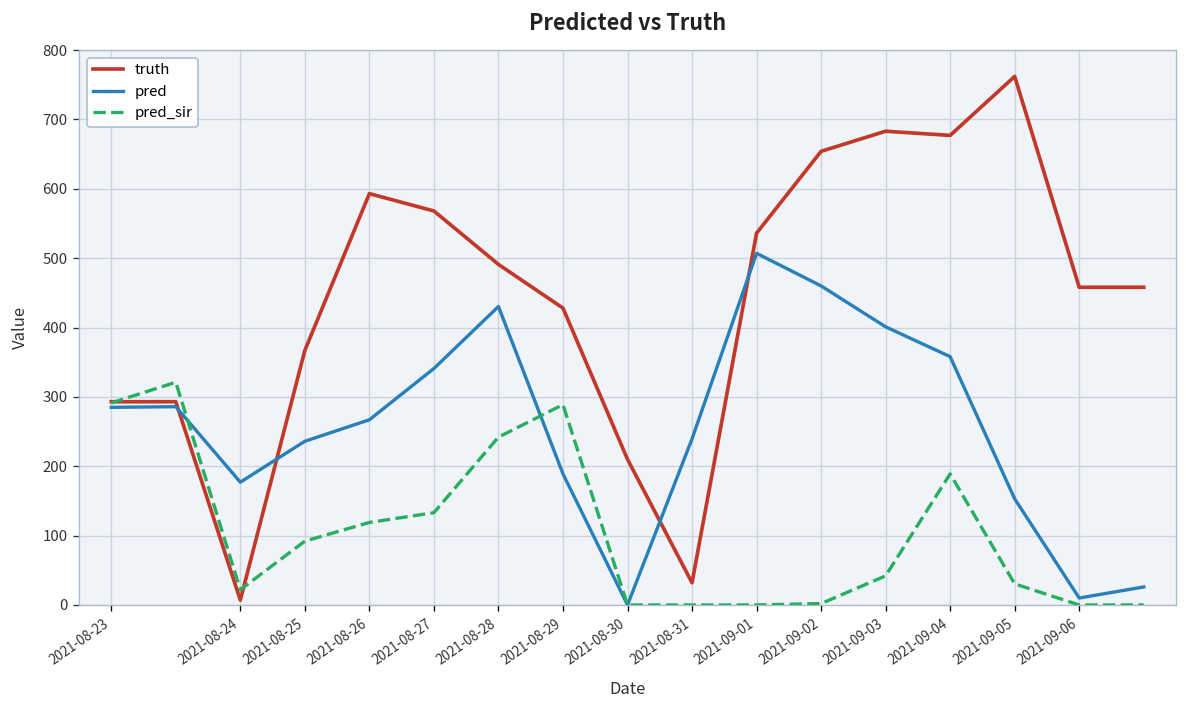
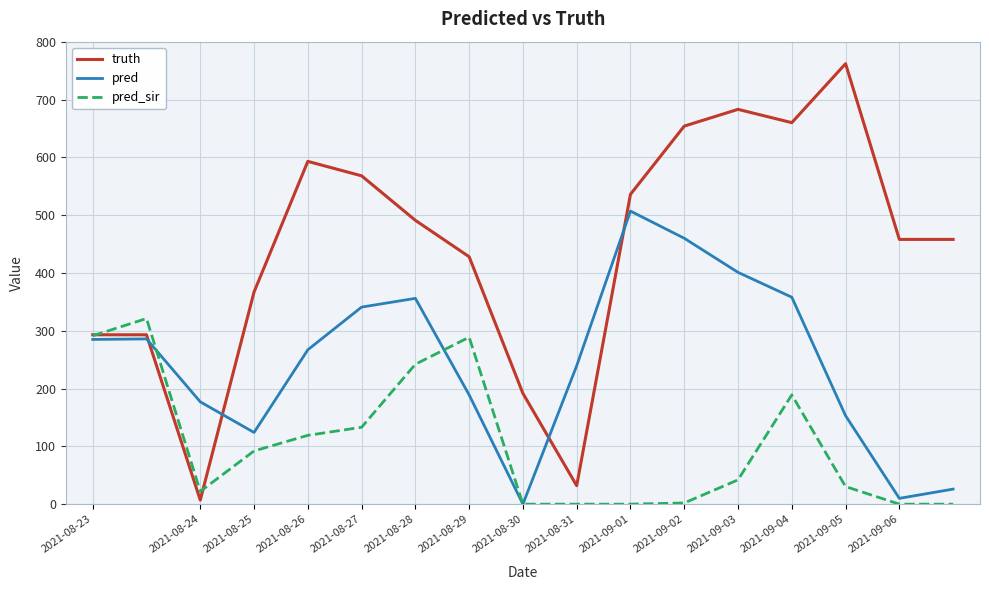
pred, 2021-08-25: 240 -> 120
pred, 2021-08-28: 430 -> 360
truth, 2021-08-30: 210 -> 190
truth, 2021-09-04: 680 -> 660
